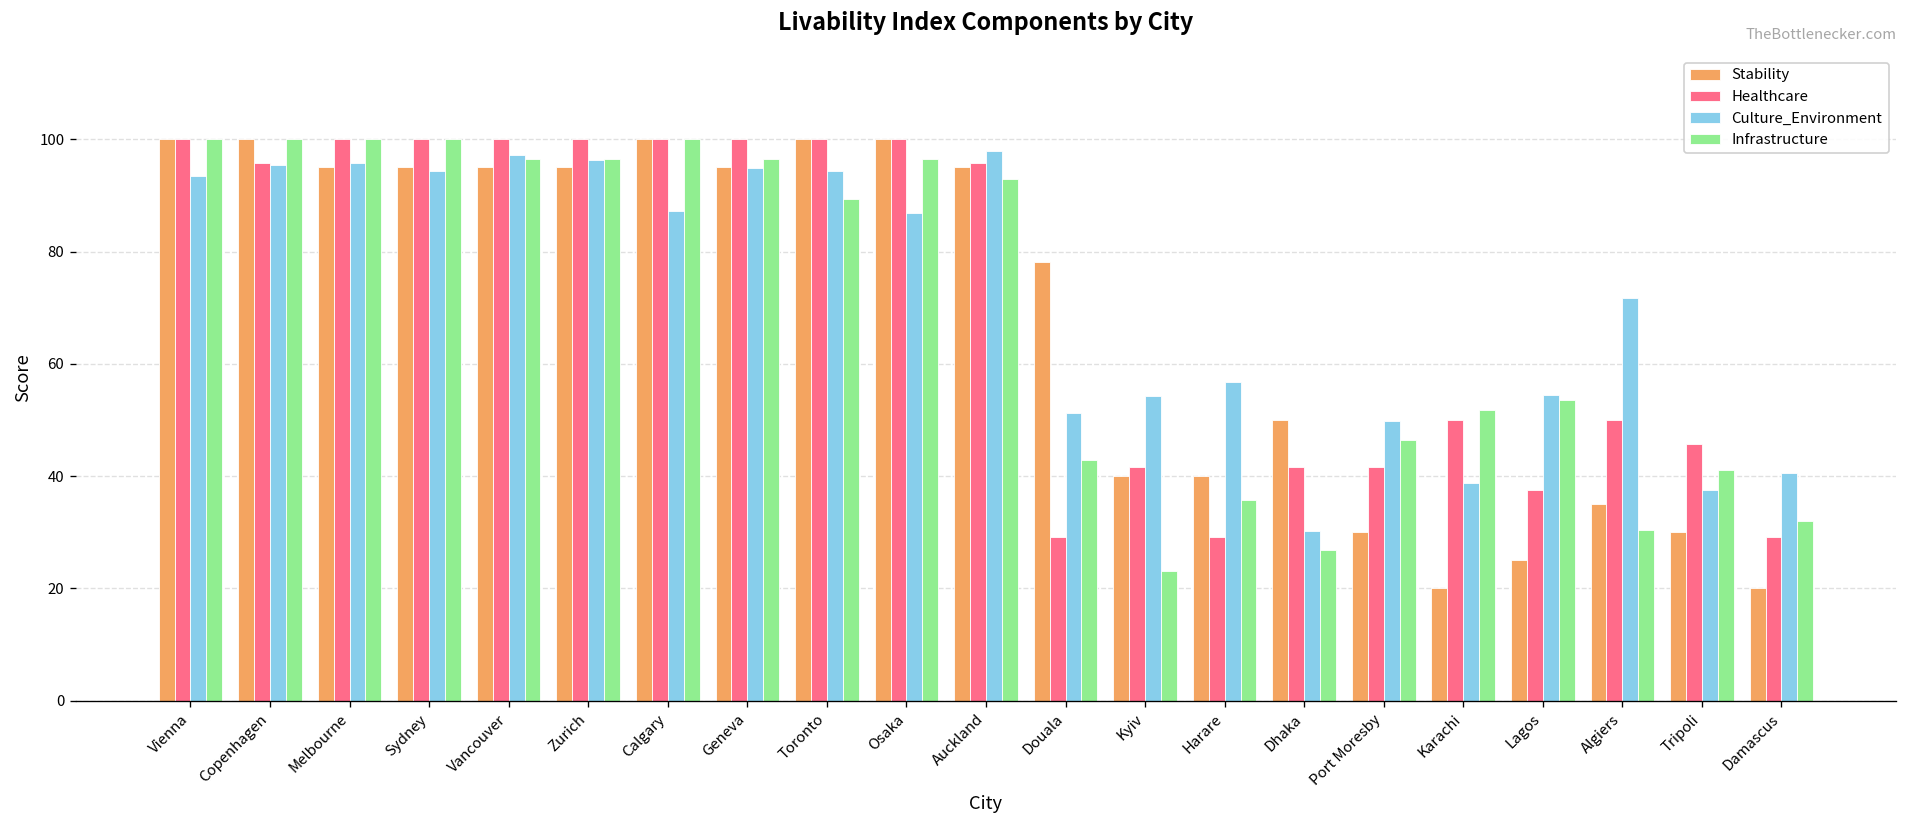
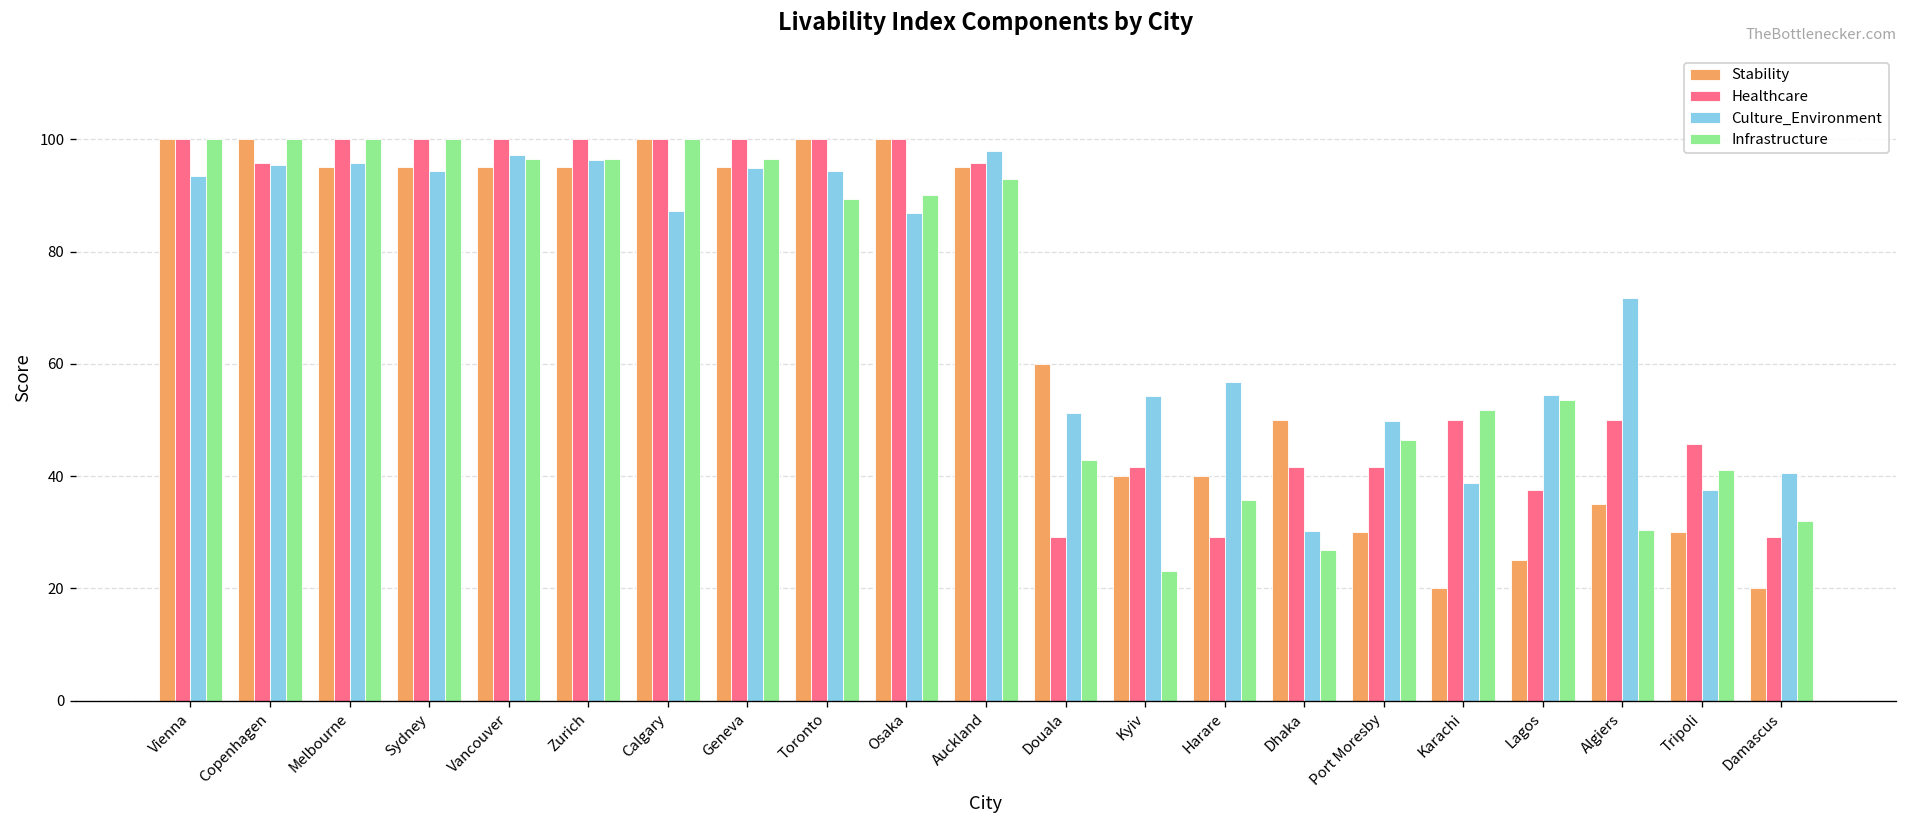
Infrastructure, Osaka: 96 -> 90
Stability, Douala: 78 -> 60
